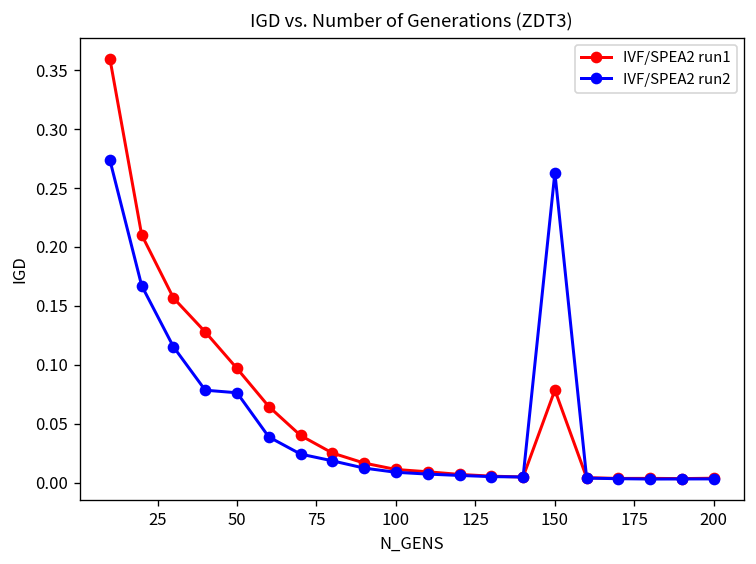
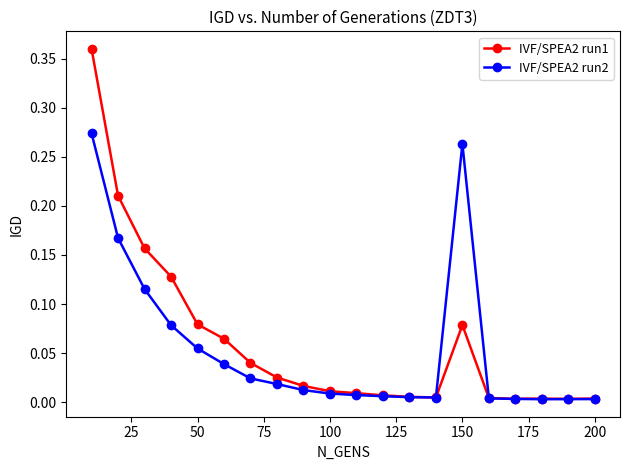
IVF/SPEA2 run1, 50: 0.10 -> 0.08
IVF/SPEA2 run2, 50: 0.08 -> 0.05
